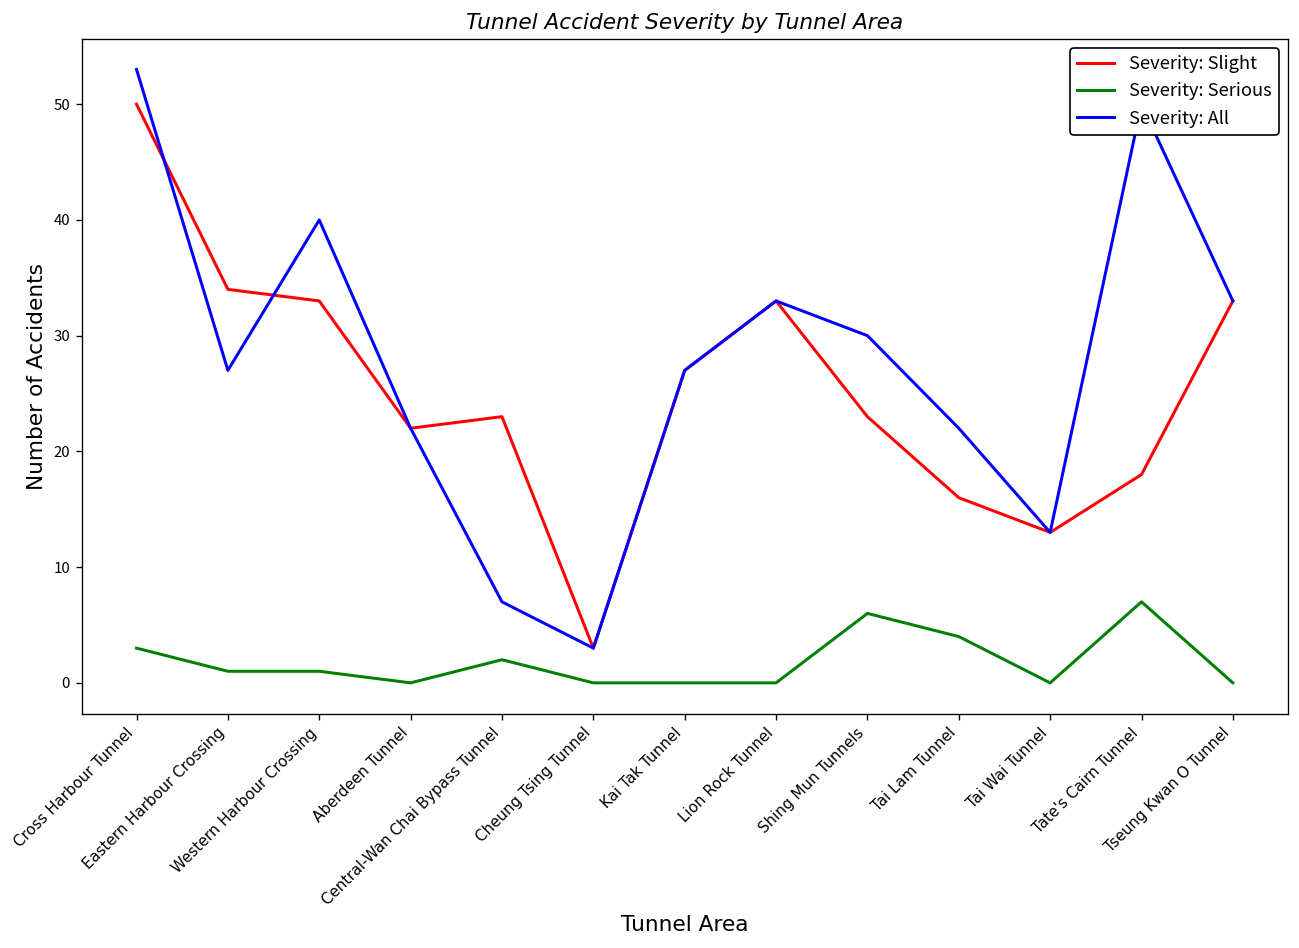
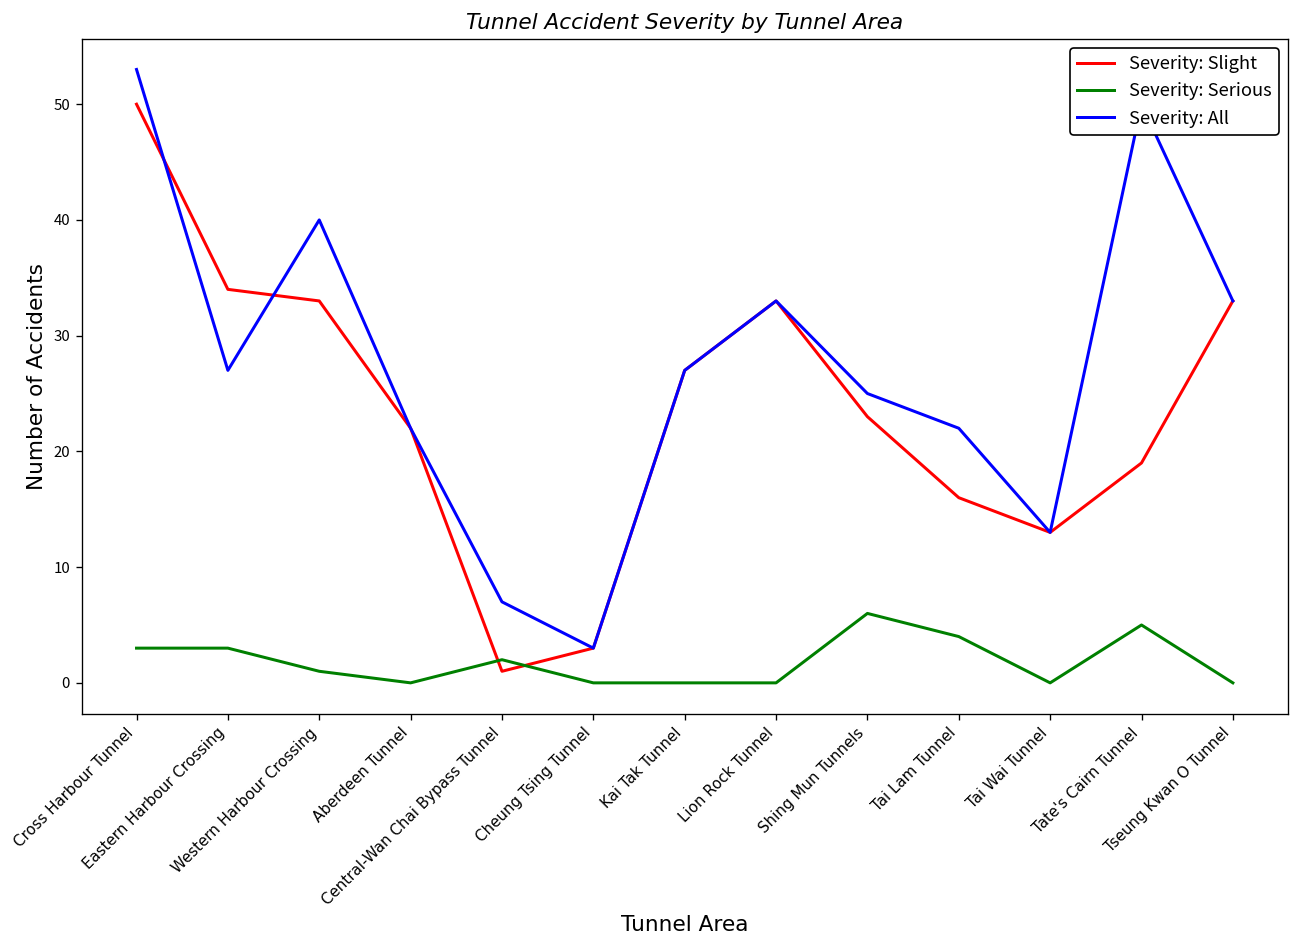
Severity: Serious, Eastern Harbour Crossing: 1 -> 3
Severity: Slight, Central-Wan Chai Bypass Tunnel: 23 -> 1
Severity: All, Shing Mun Tunnels: 30 -> 25
Severity: Slight, Tate's Cairn Tunnel: 18 -> 19
Severity: Serious, Tate's Cairn Tunnel: 7 -> 5
